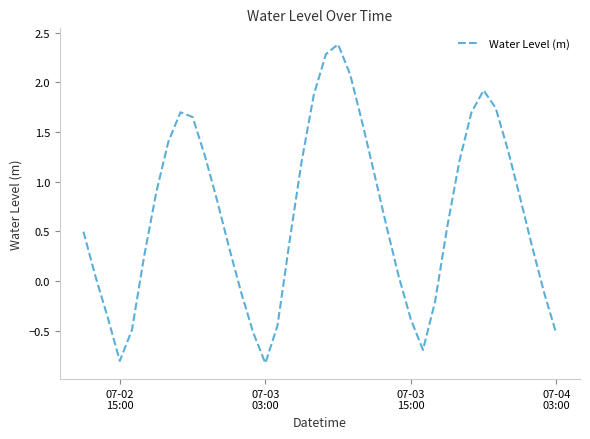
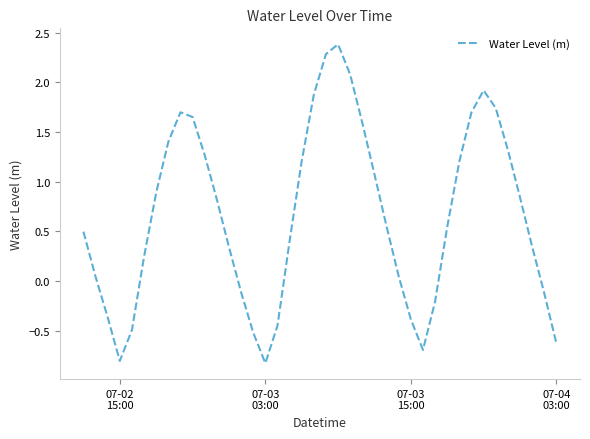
07-04 03:00: -0.5 -> -0.6
